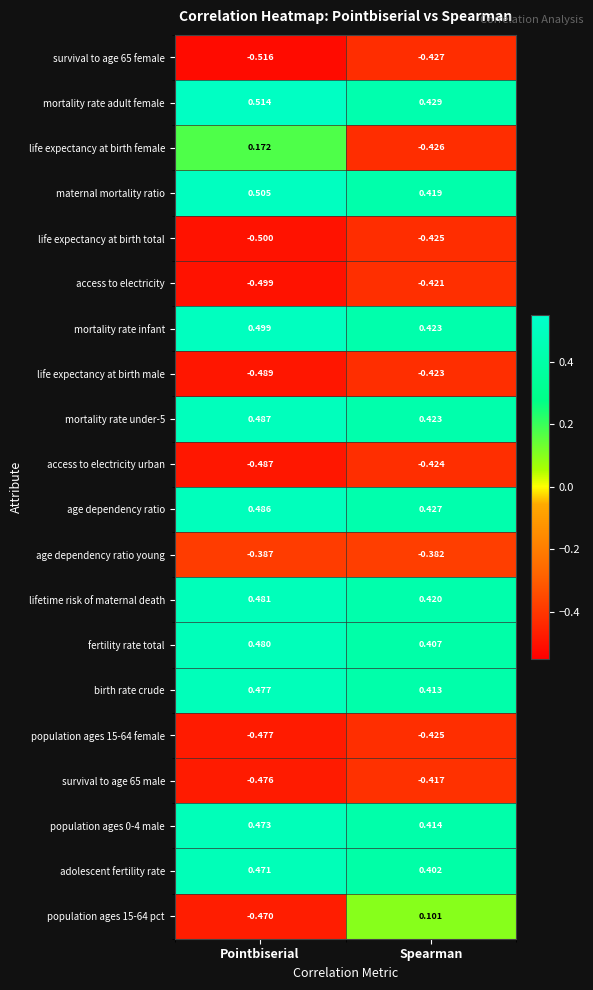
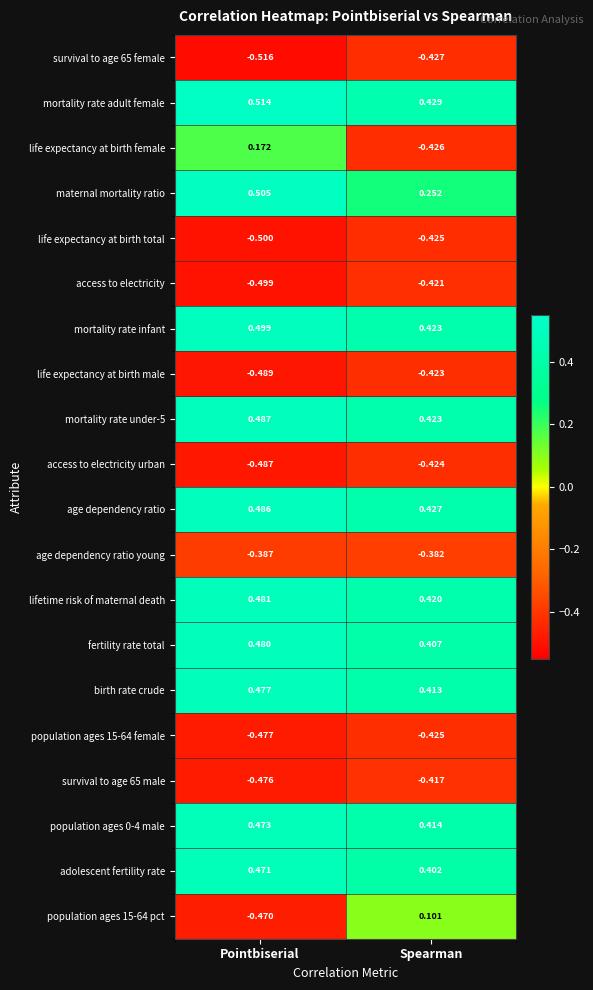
maternal mortality ratio, Spearman: 0.419 -> 0.252
